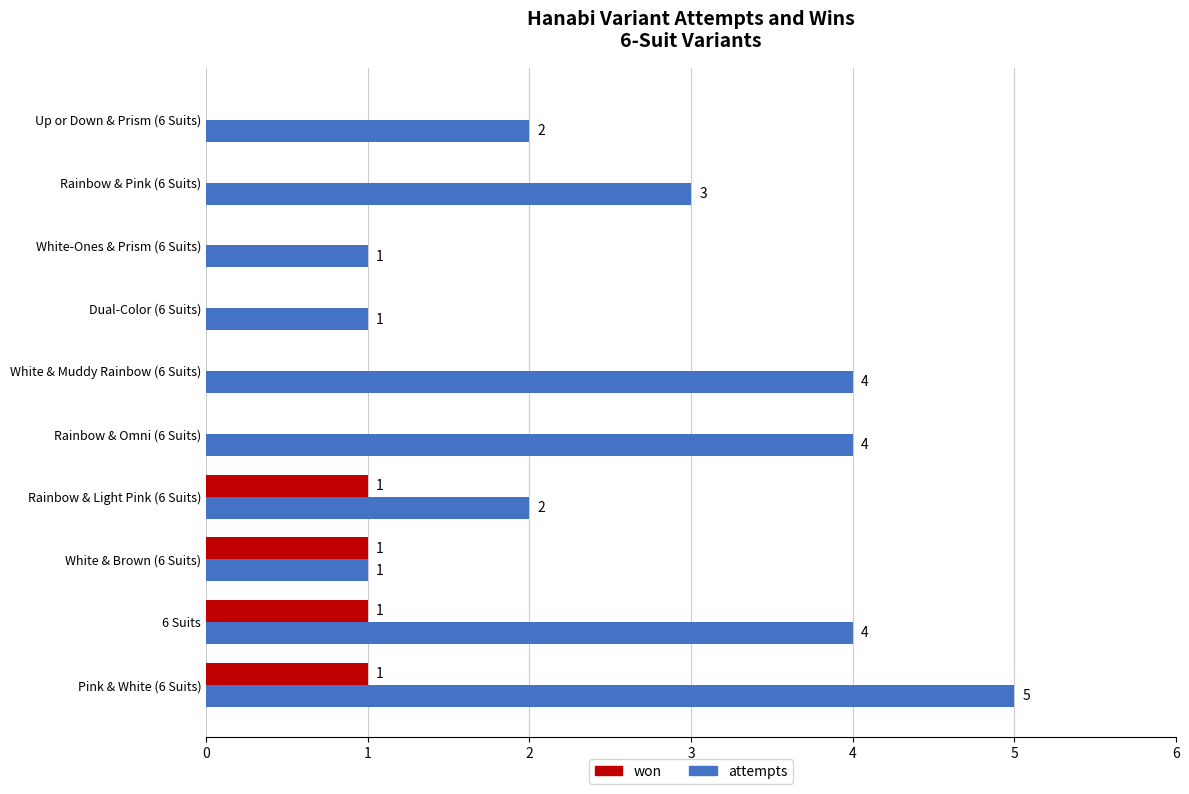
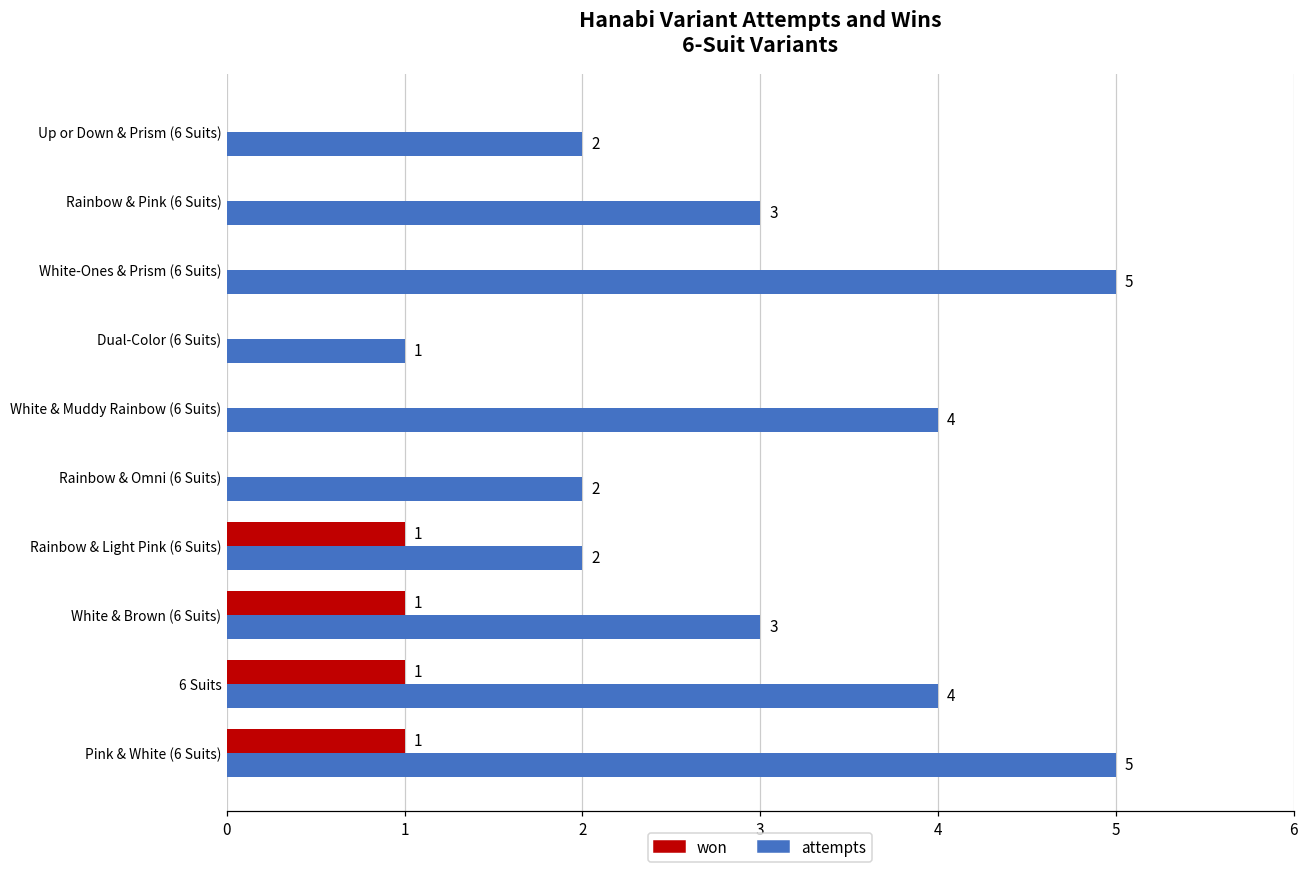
attempts, White-Ones & Prism (6 Suits): 1 -> 5
attempts, Rainbow & Omni (6 Suits): 4 -> 2
attempts, White & Brown (6 Suits): 1 -> 3
